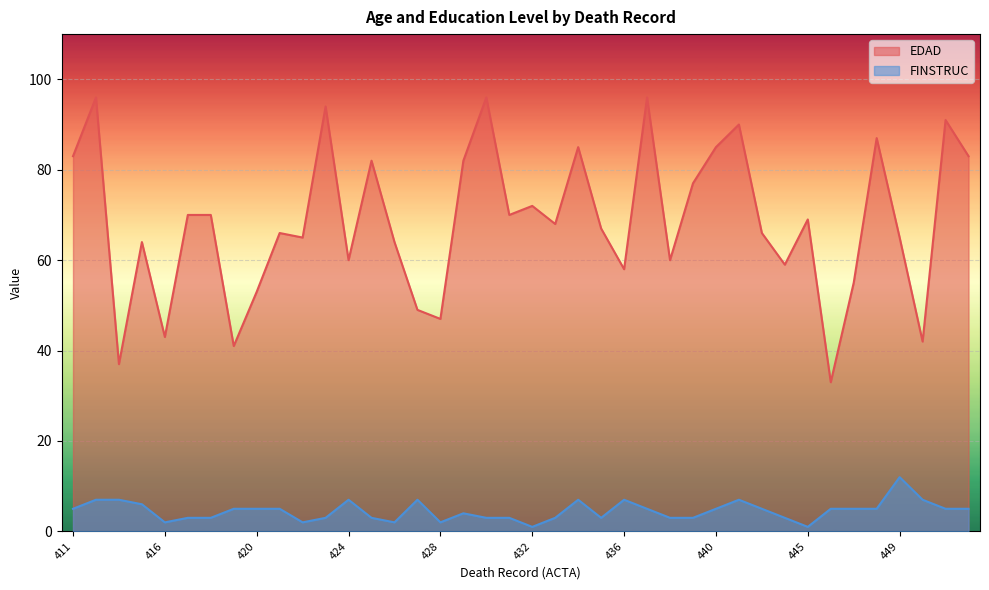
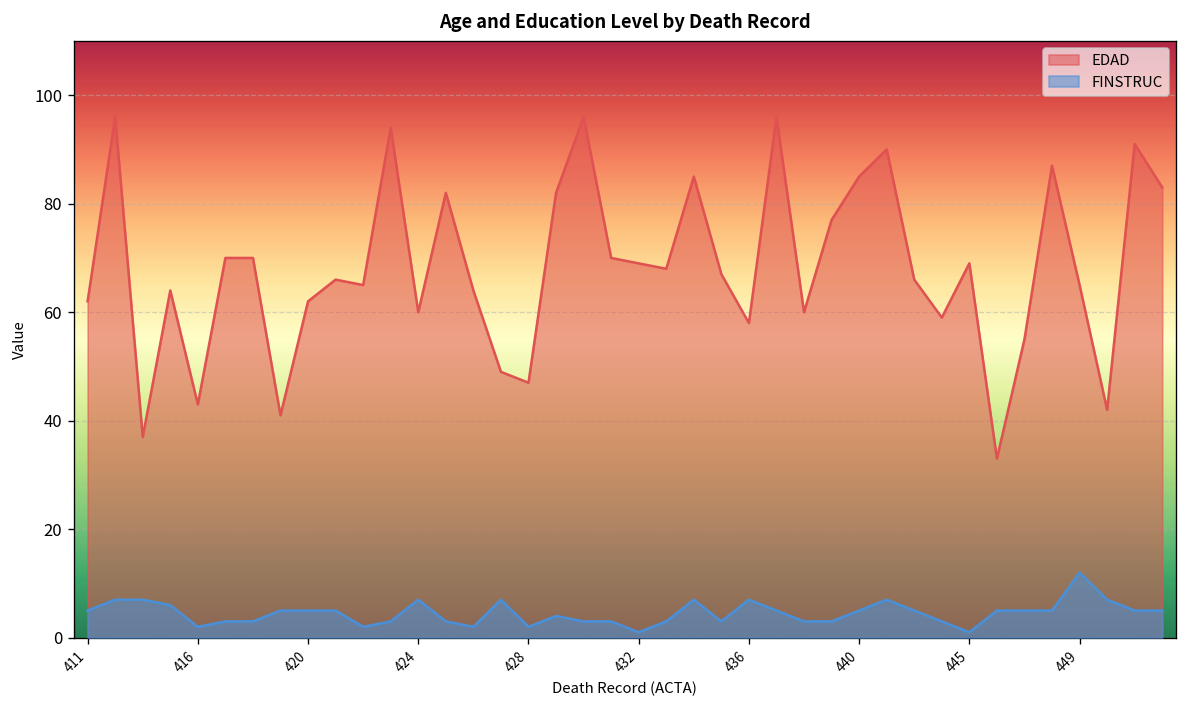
EDAD, 411: 83 -> 62
EDAD, 420: 53 -> 62
EDAD, 432: 72 -> 69
